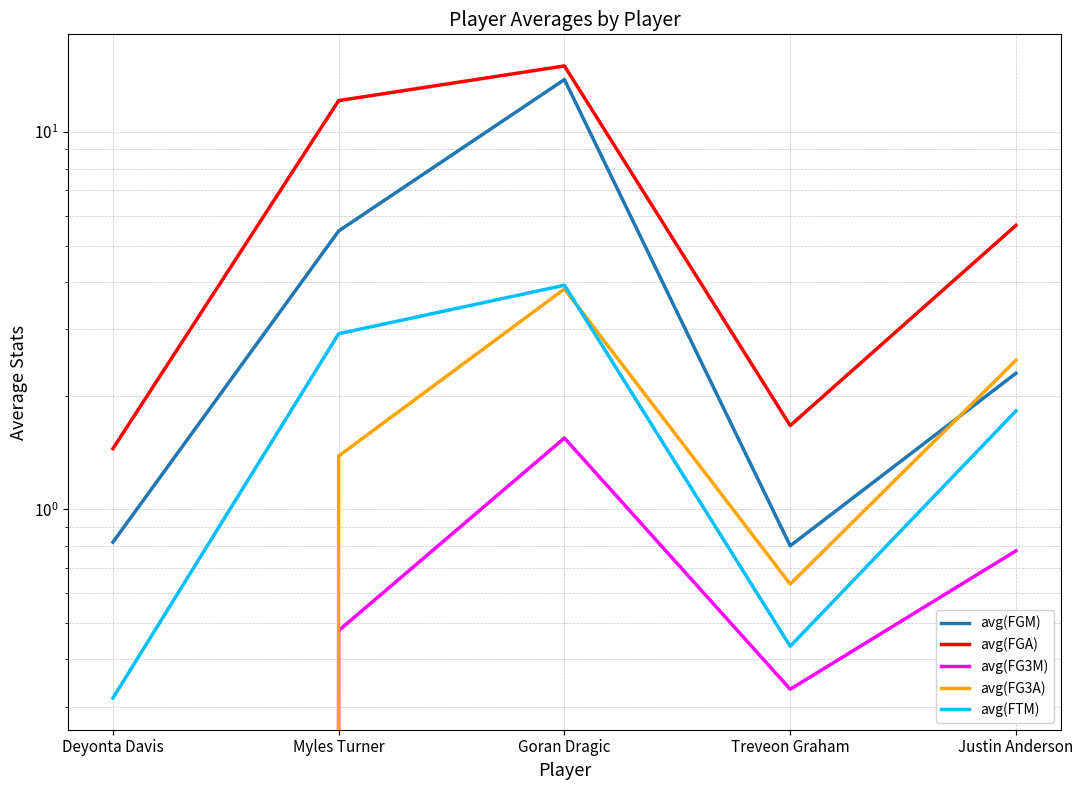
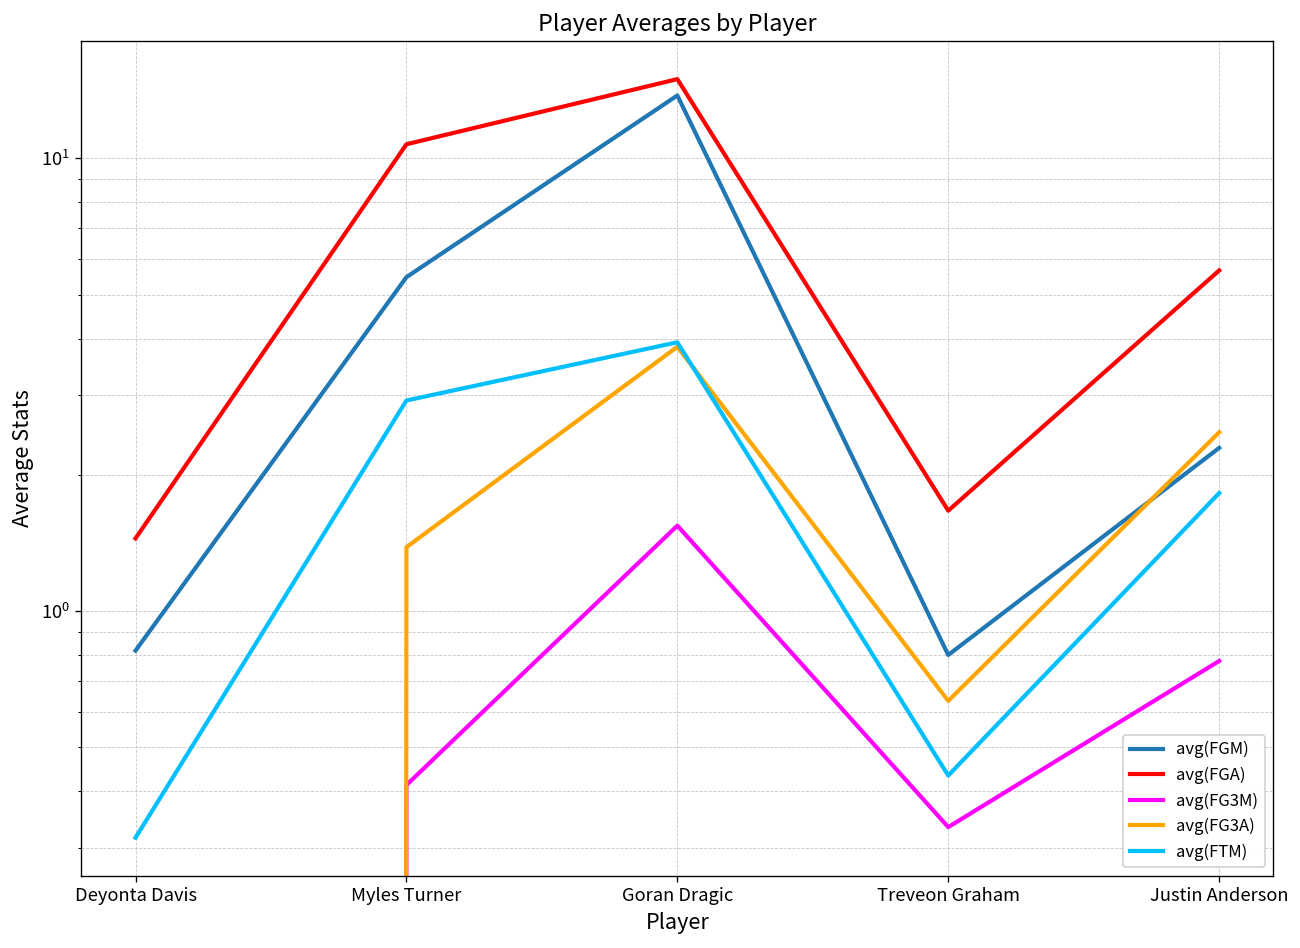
avg(FGA), Myles Turner: 12.1 -> 10.7
avg(FG3M), Myles Turner: 0.48 -> 0.41
